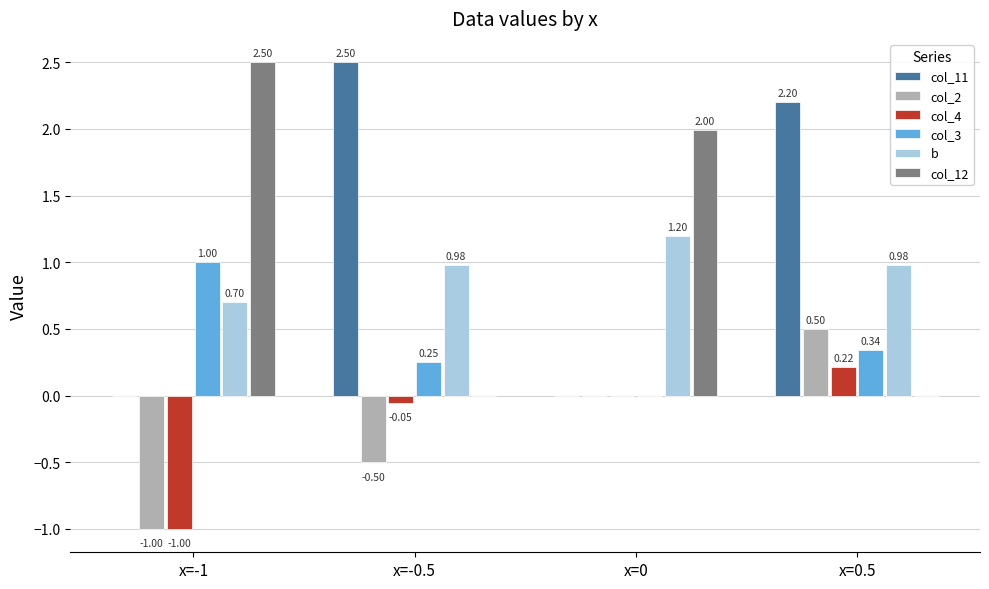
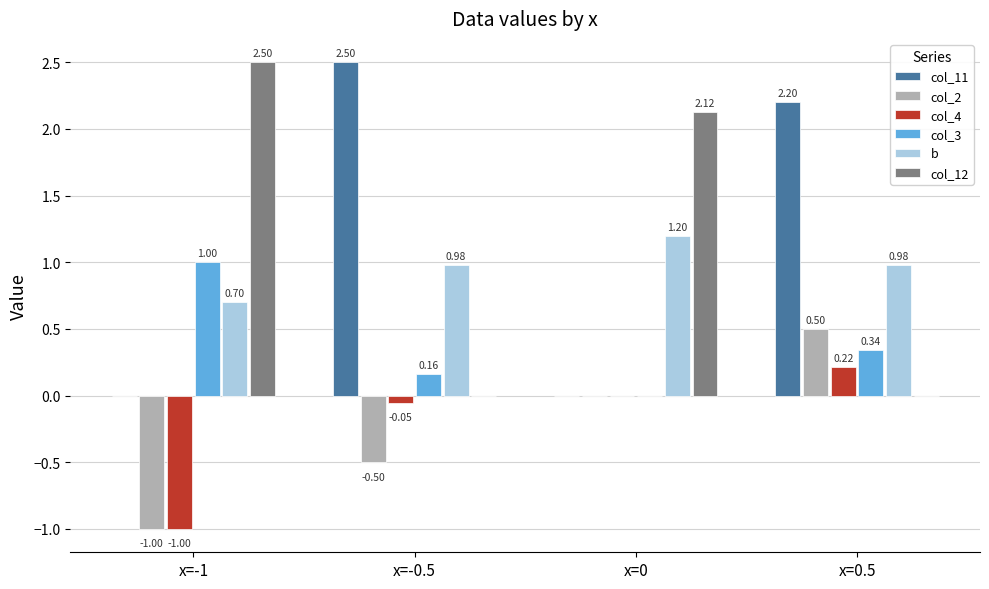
col_3, x=-0.5: 0.25 -> 0.16
col_12, x=0: 2.00 -> 2.12
